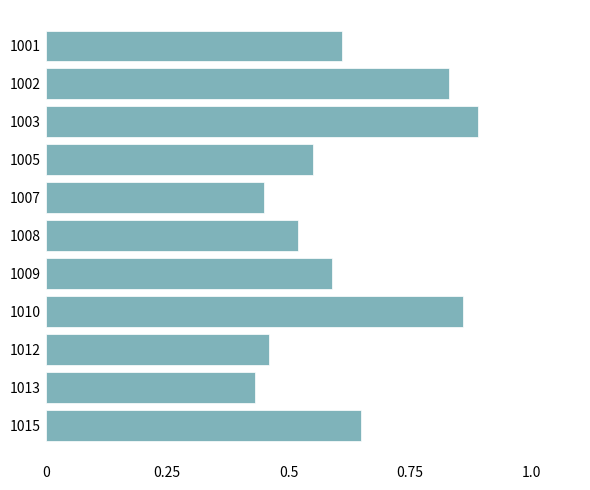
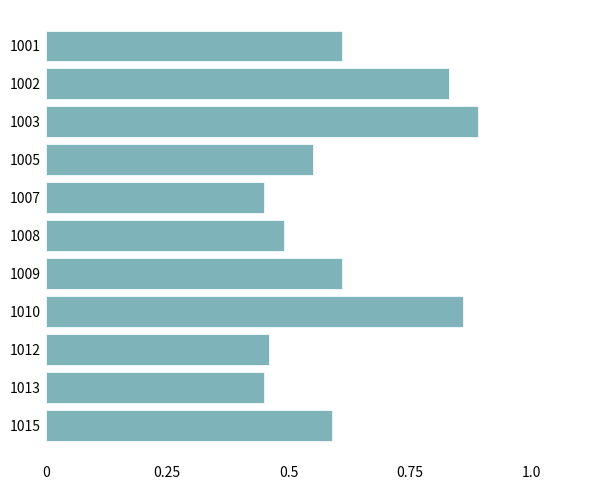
1008: 0.52 -> 0.49
1009: 0.59 -> 0.61
1013: 0.43 -> 0.45
1015: 0.65 -> 0.59
